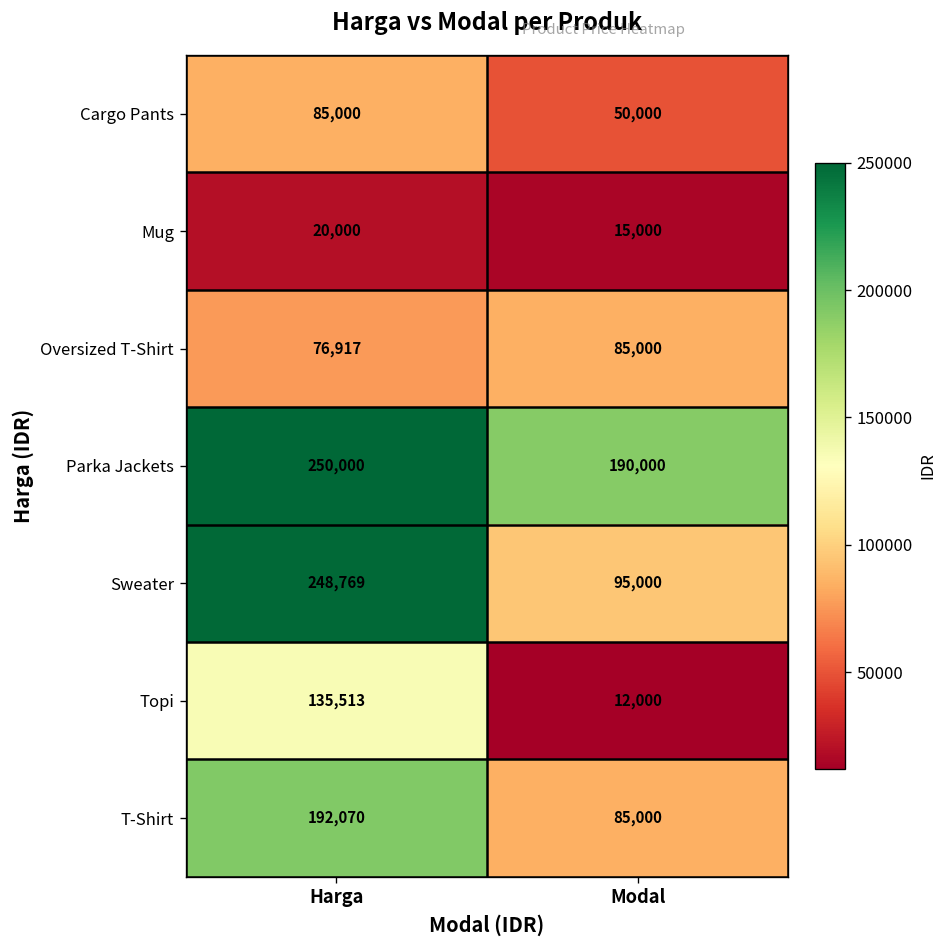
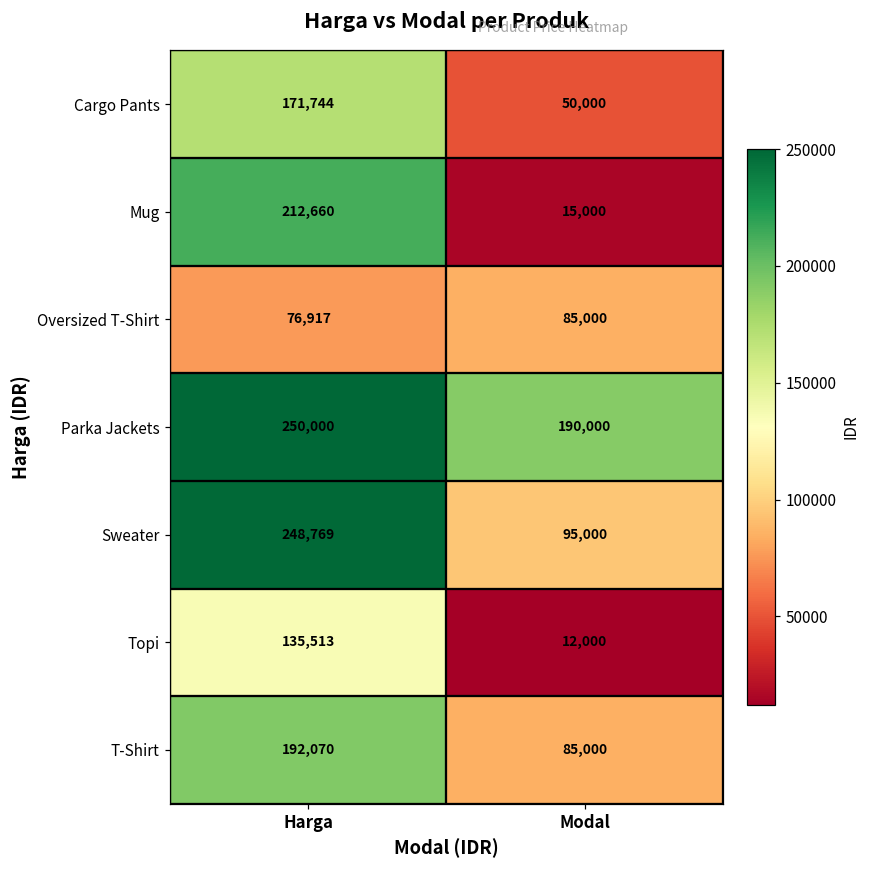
Cargo Pants, Harga: 85,000 -> 171,744
Mug, Harga: 20,000 -> 212,660
